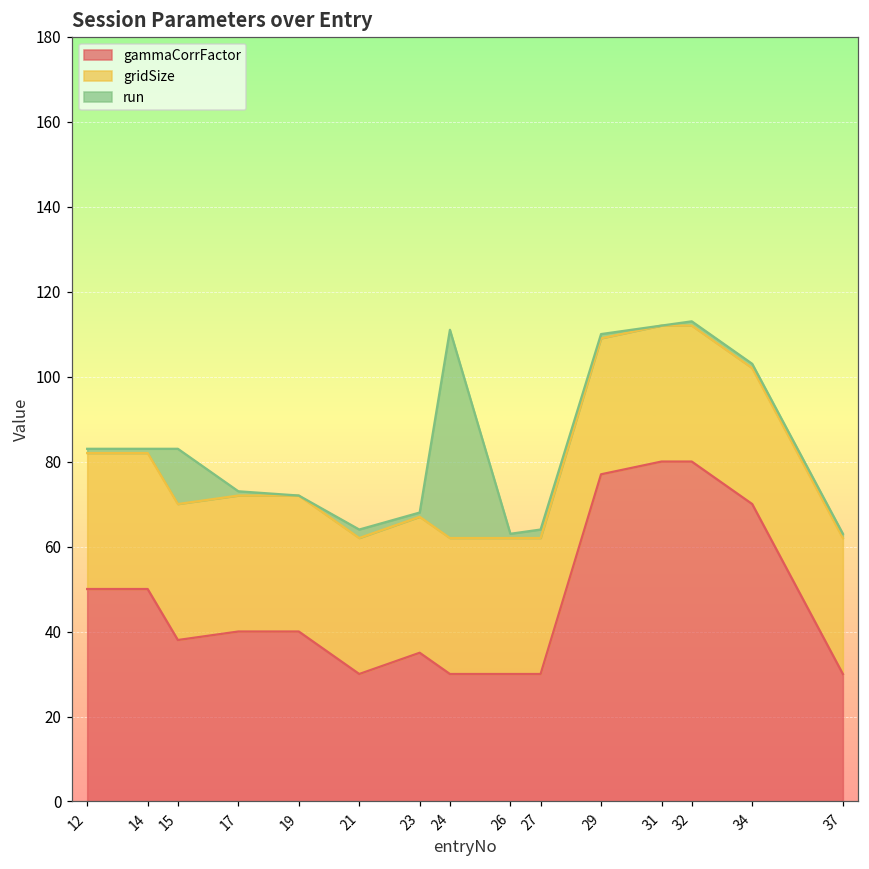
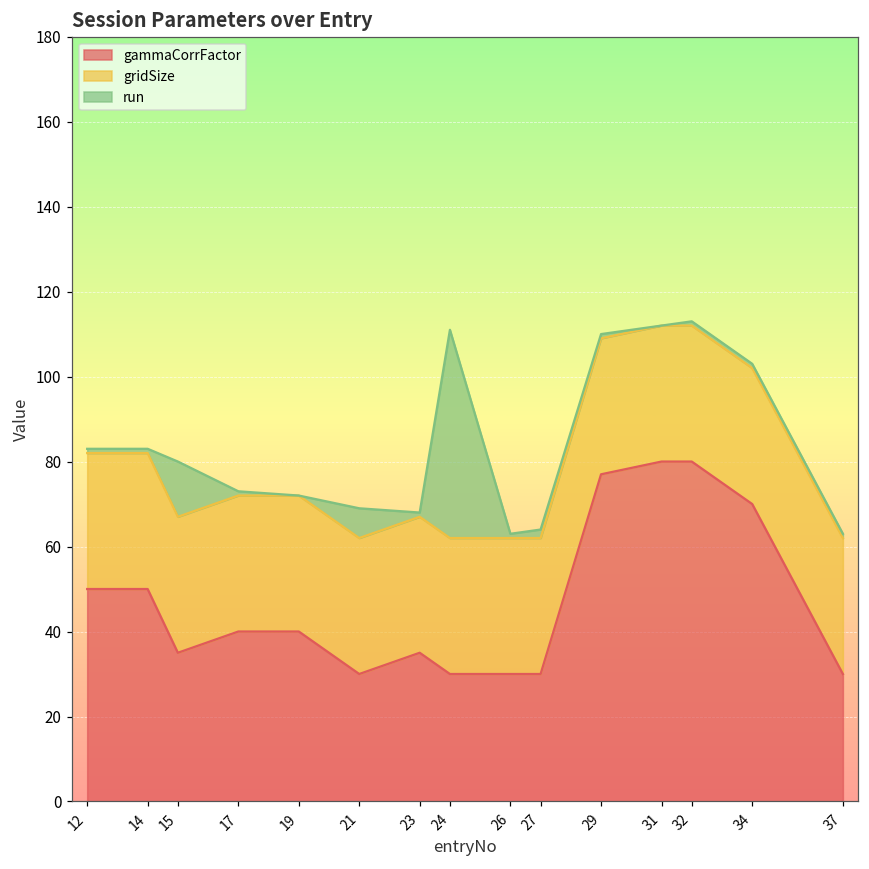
gammaCorrFactor, 15: 38 -> 35
run, 21: 2 -> 7
